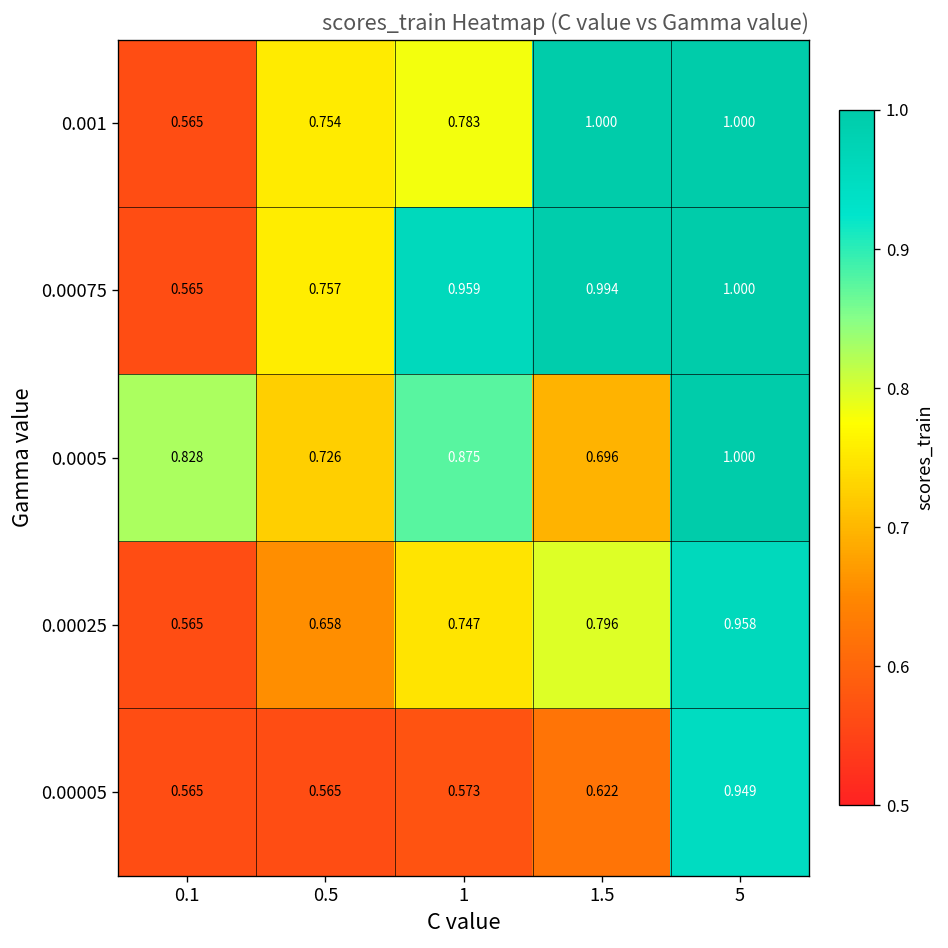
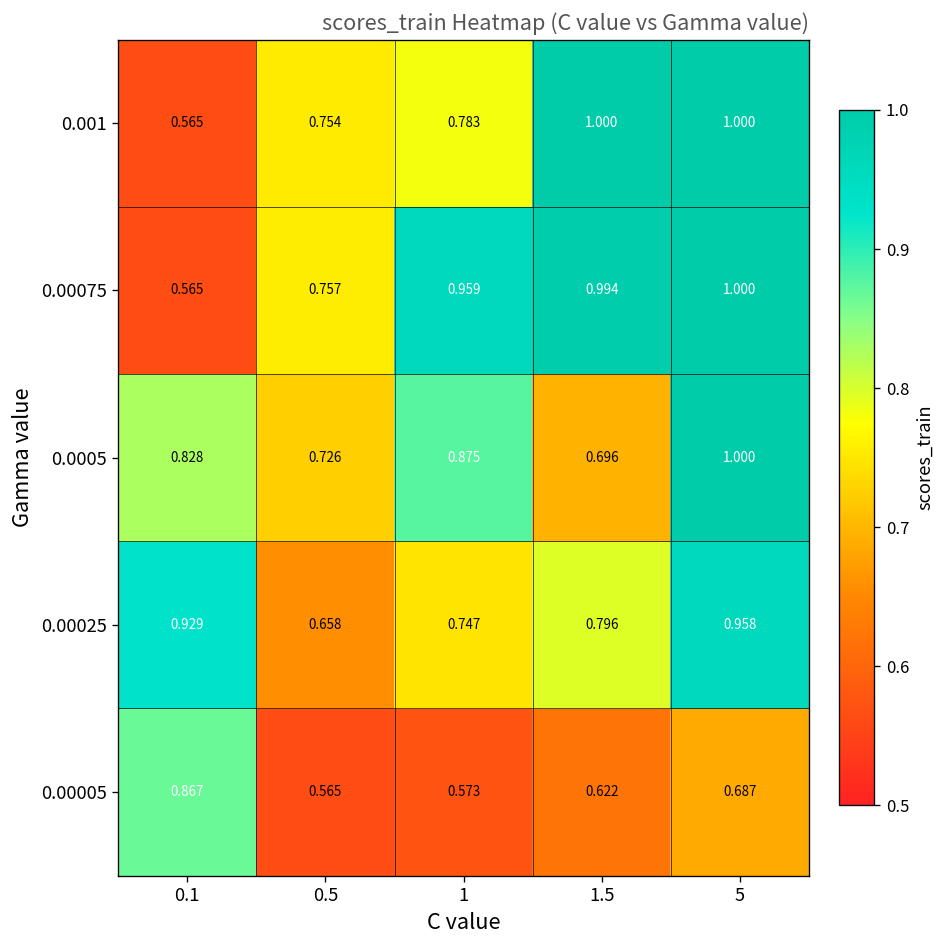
0.00025, 0.1: 0.565 -> 0.929
0.00005, 0.1: 0.565 -> 0.867
0.00005, 5: 0.949 -> 0.687
